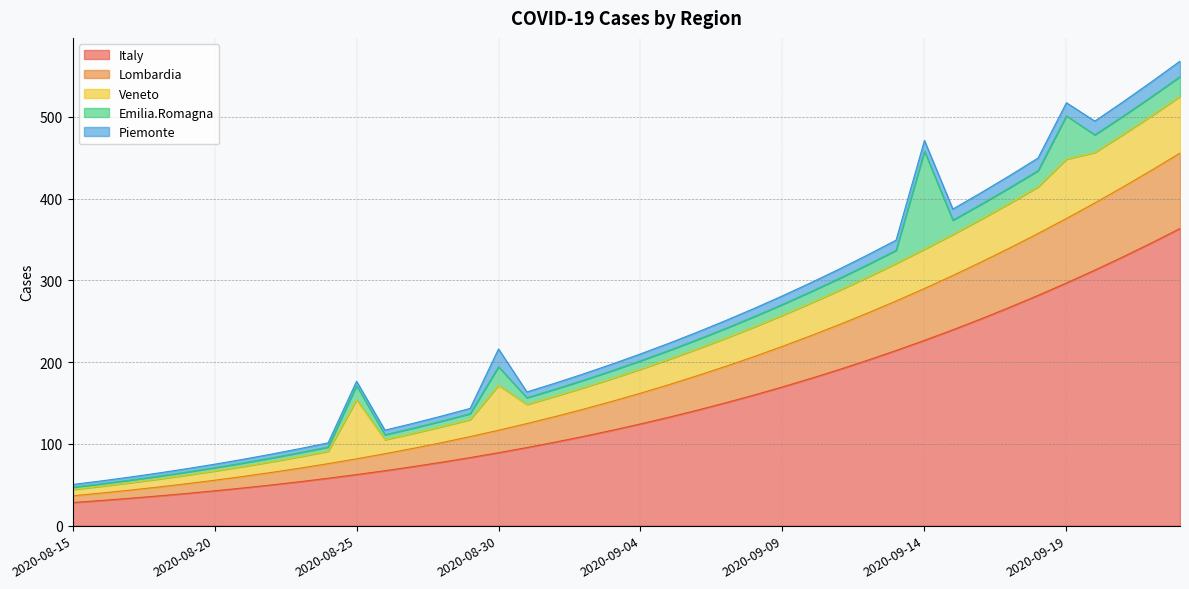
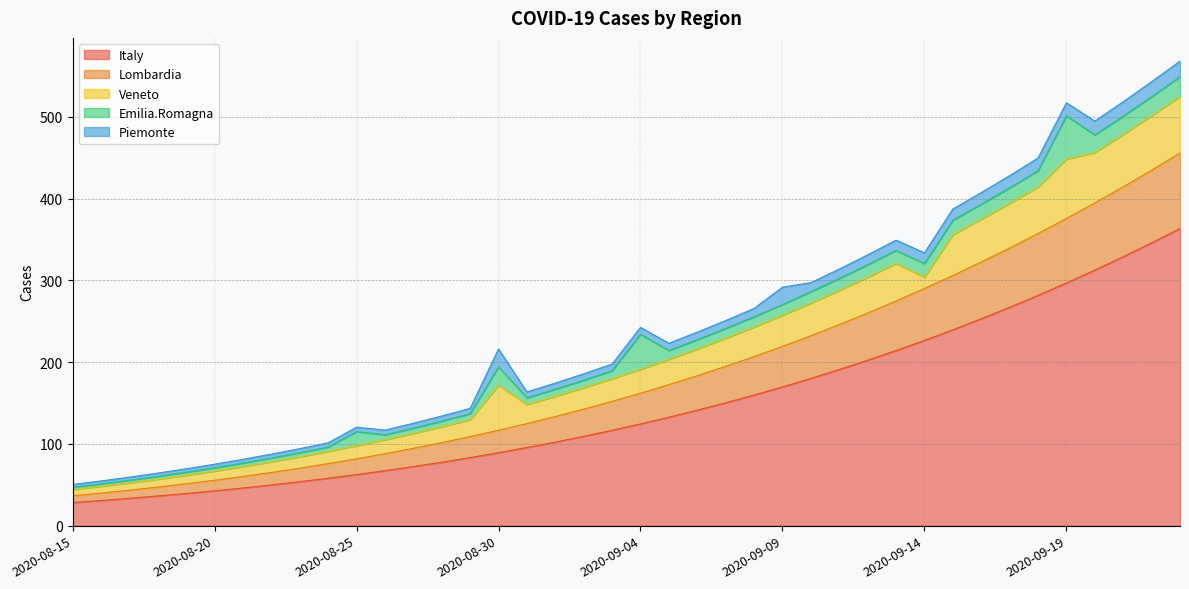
Veneto, 2020-08-25: 70 -> 20
Emilia.Romagna, 2020-09-04: 10 -> 40
Piemonte, 2020-09-09: 10 -> 20
Veneto, 2020-09-14: 50 -> 10
Emilia.Romagna, 2020-09-14: 120 -> 20
